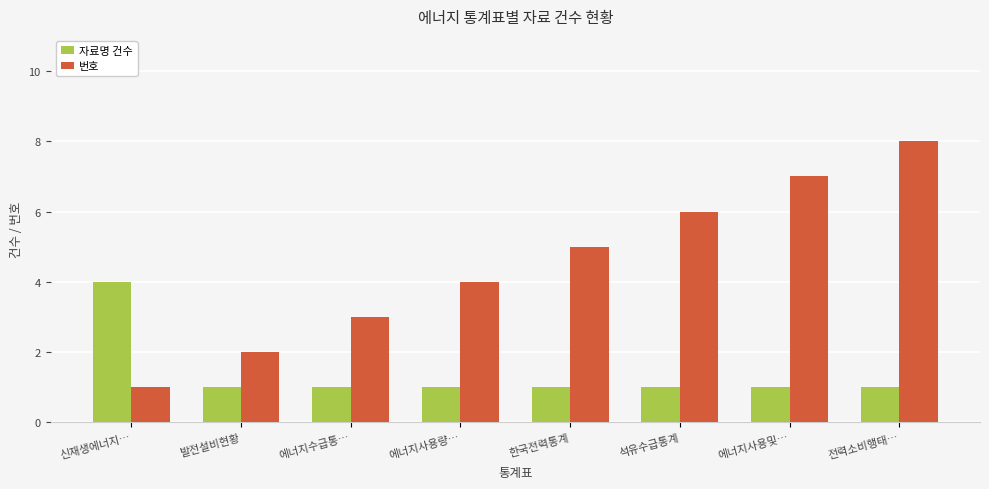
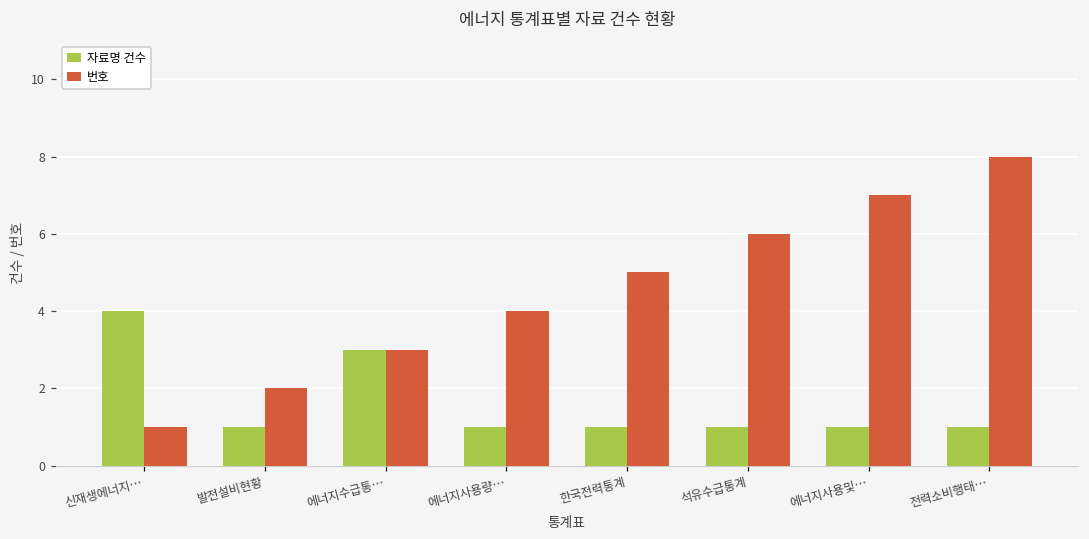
자료명 건수, 에너지수급통…: 1 -> 3
